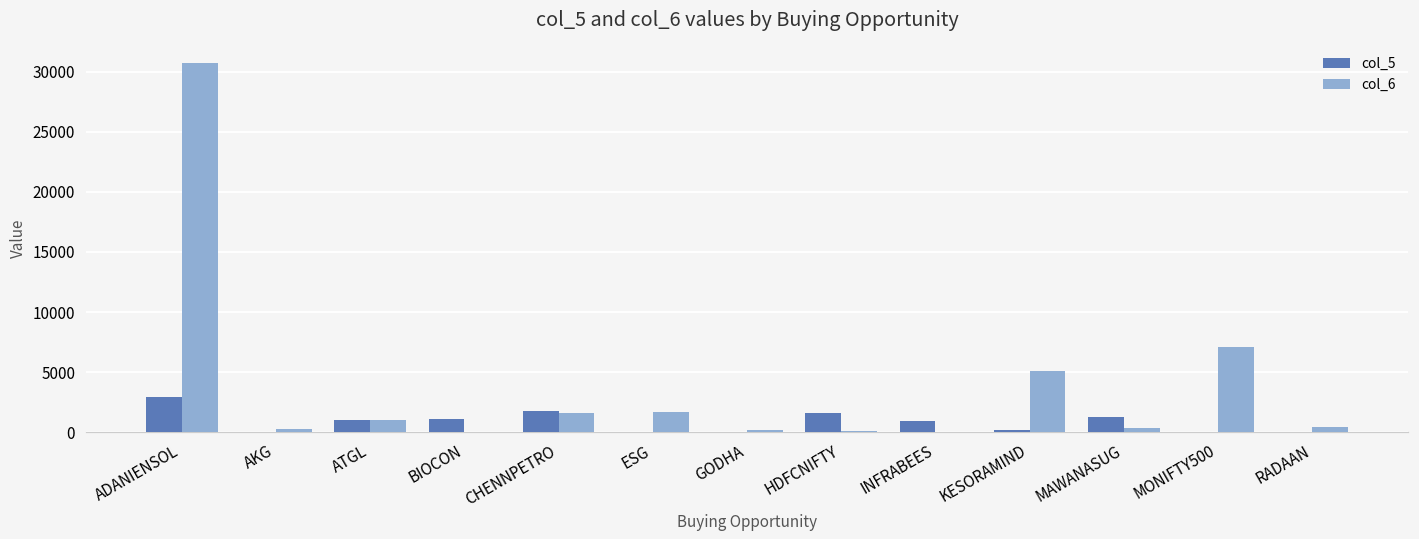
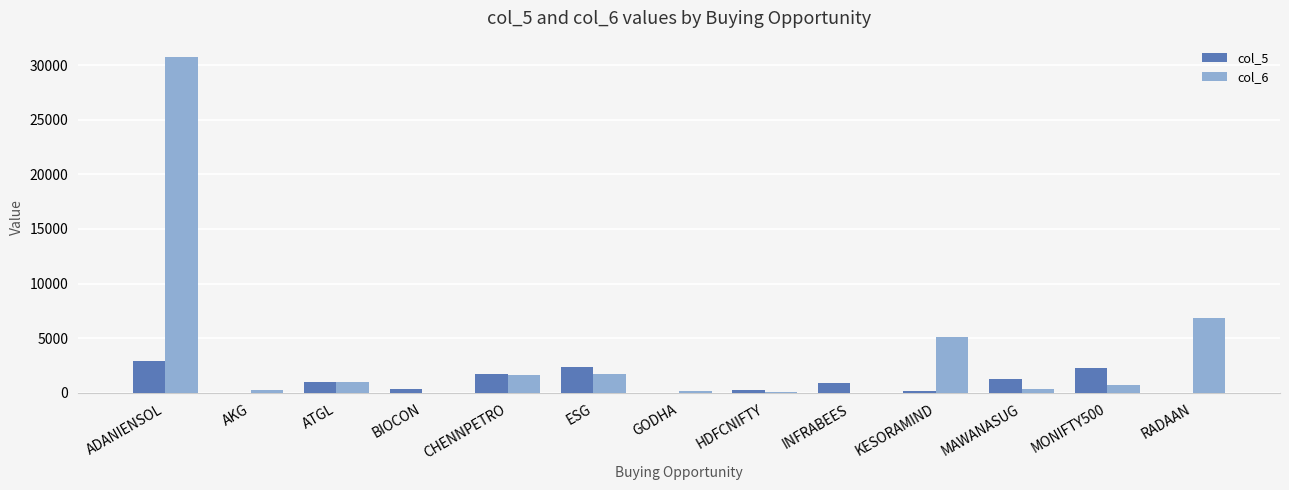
col_5, BIOCON: 1100 -> 300
col_5, ESG: 0 -> 2300
col_5, HDFCNIFTY: 1600 -> 300
col_5, MONIFTY500: 0 -> 2300
col_6, MONIFTY500: 7100 -> 700
col_6, RADAAN: 400 -> 6900
